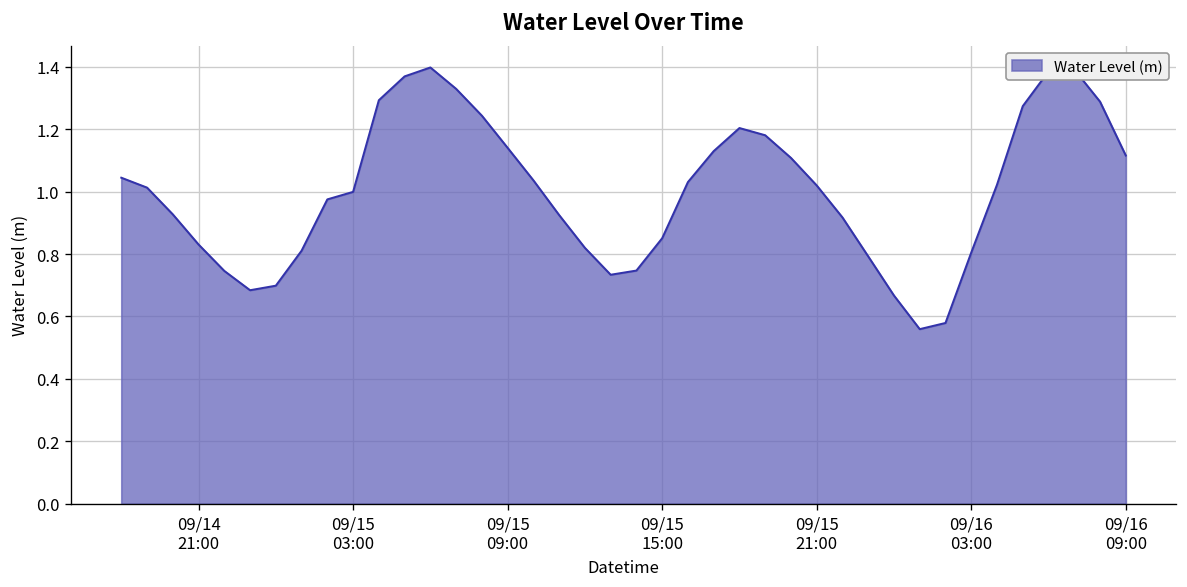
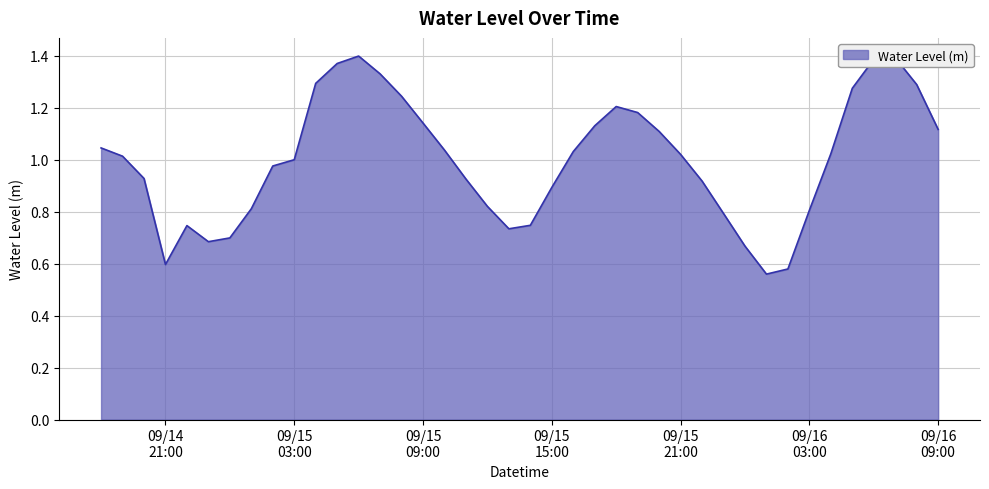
09/14 21:00: 0.83 -> 0.60
09/15 15:00: 0.85 -> 0.89
